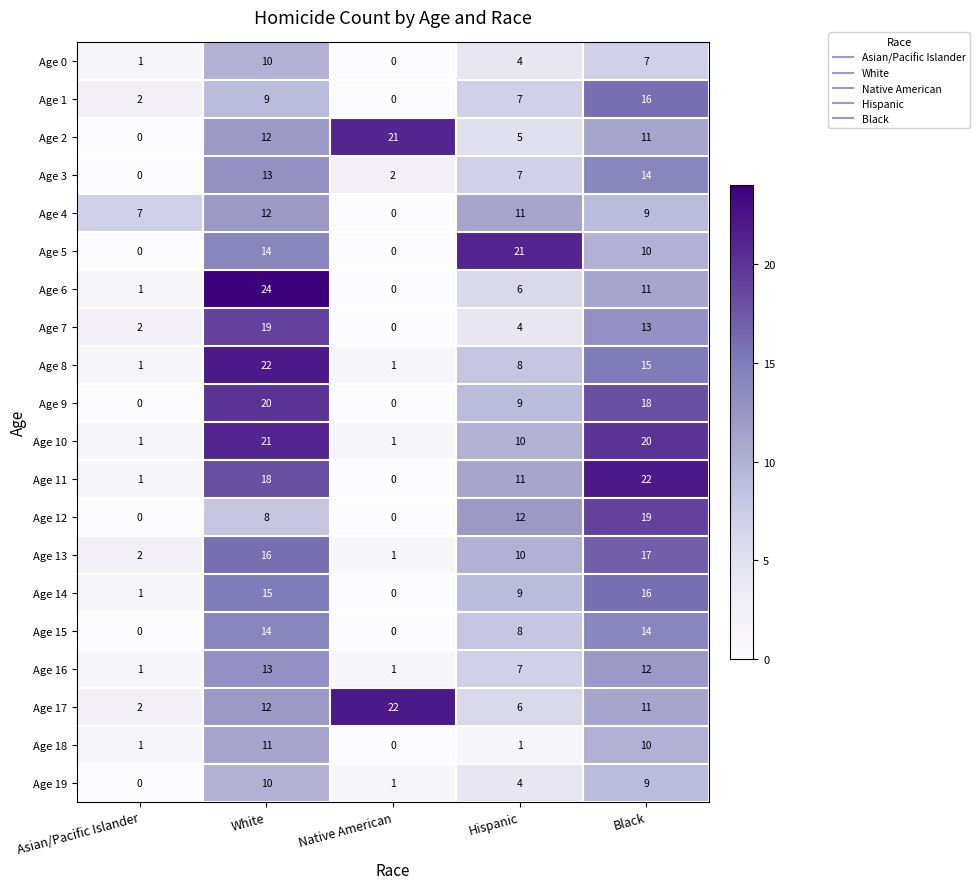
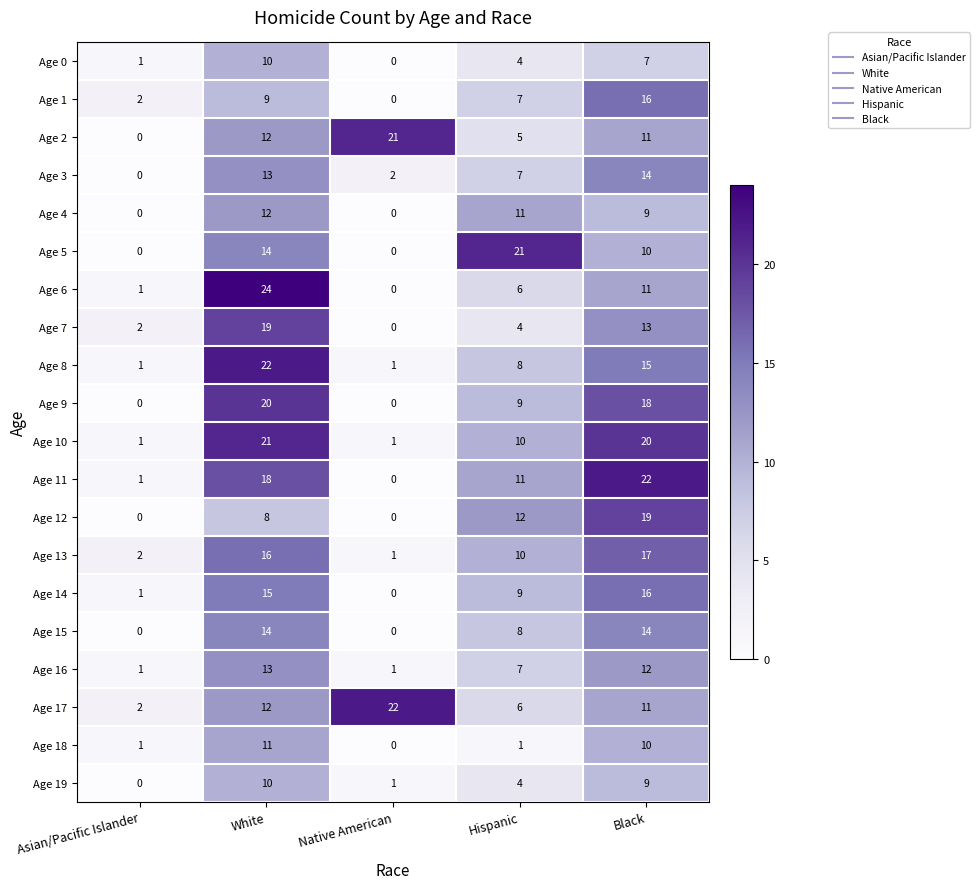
Age 4, Asian/Pacific Islander: 7 -> 0
